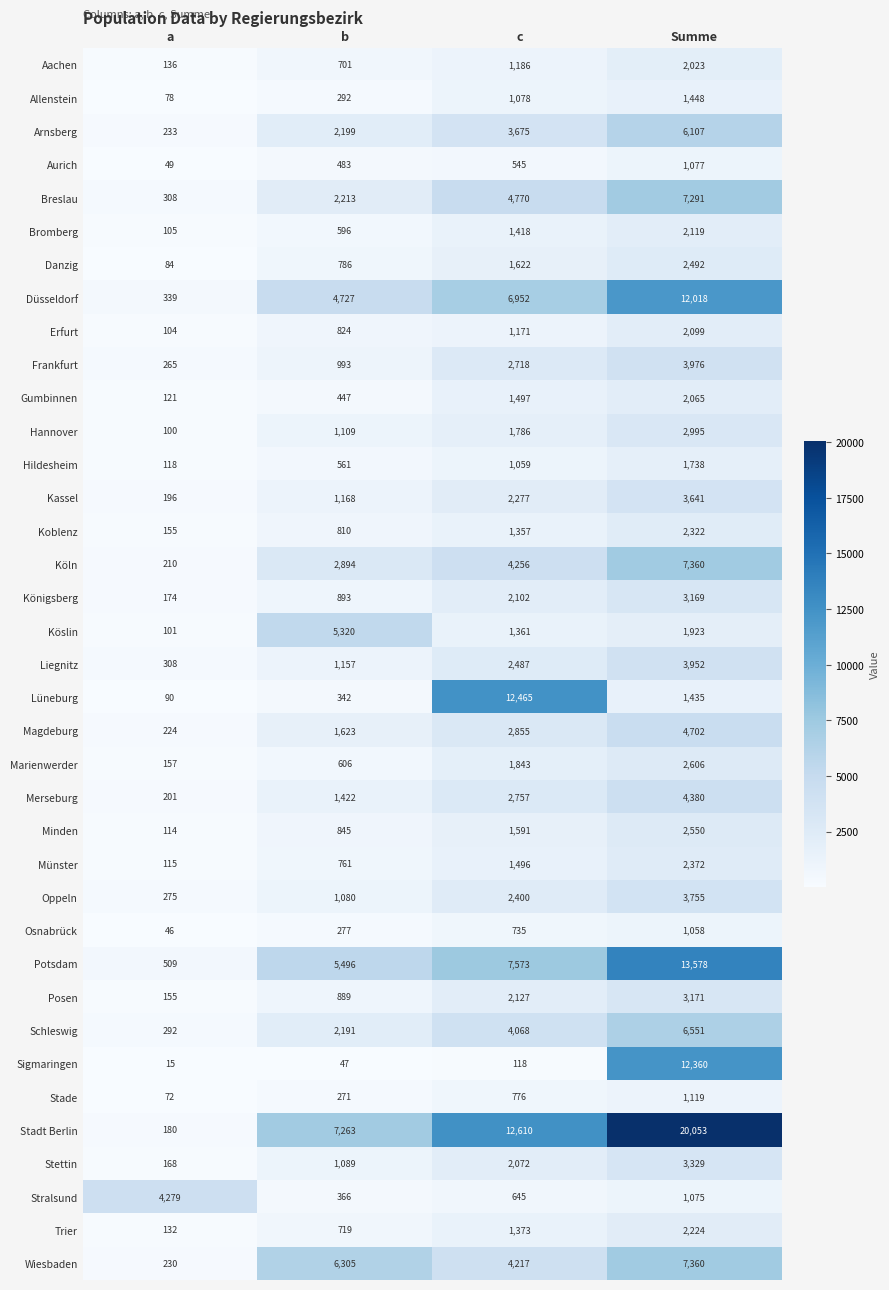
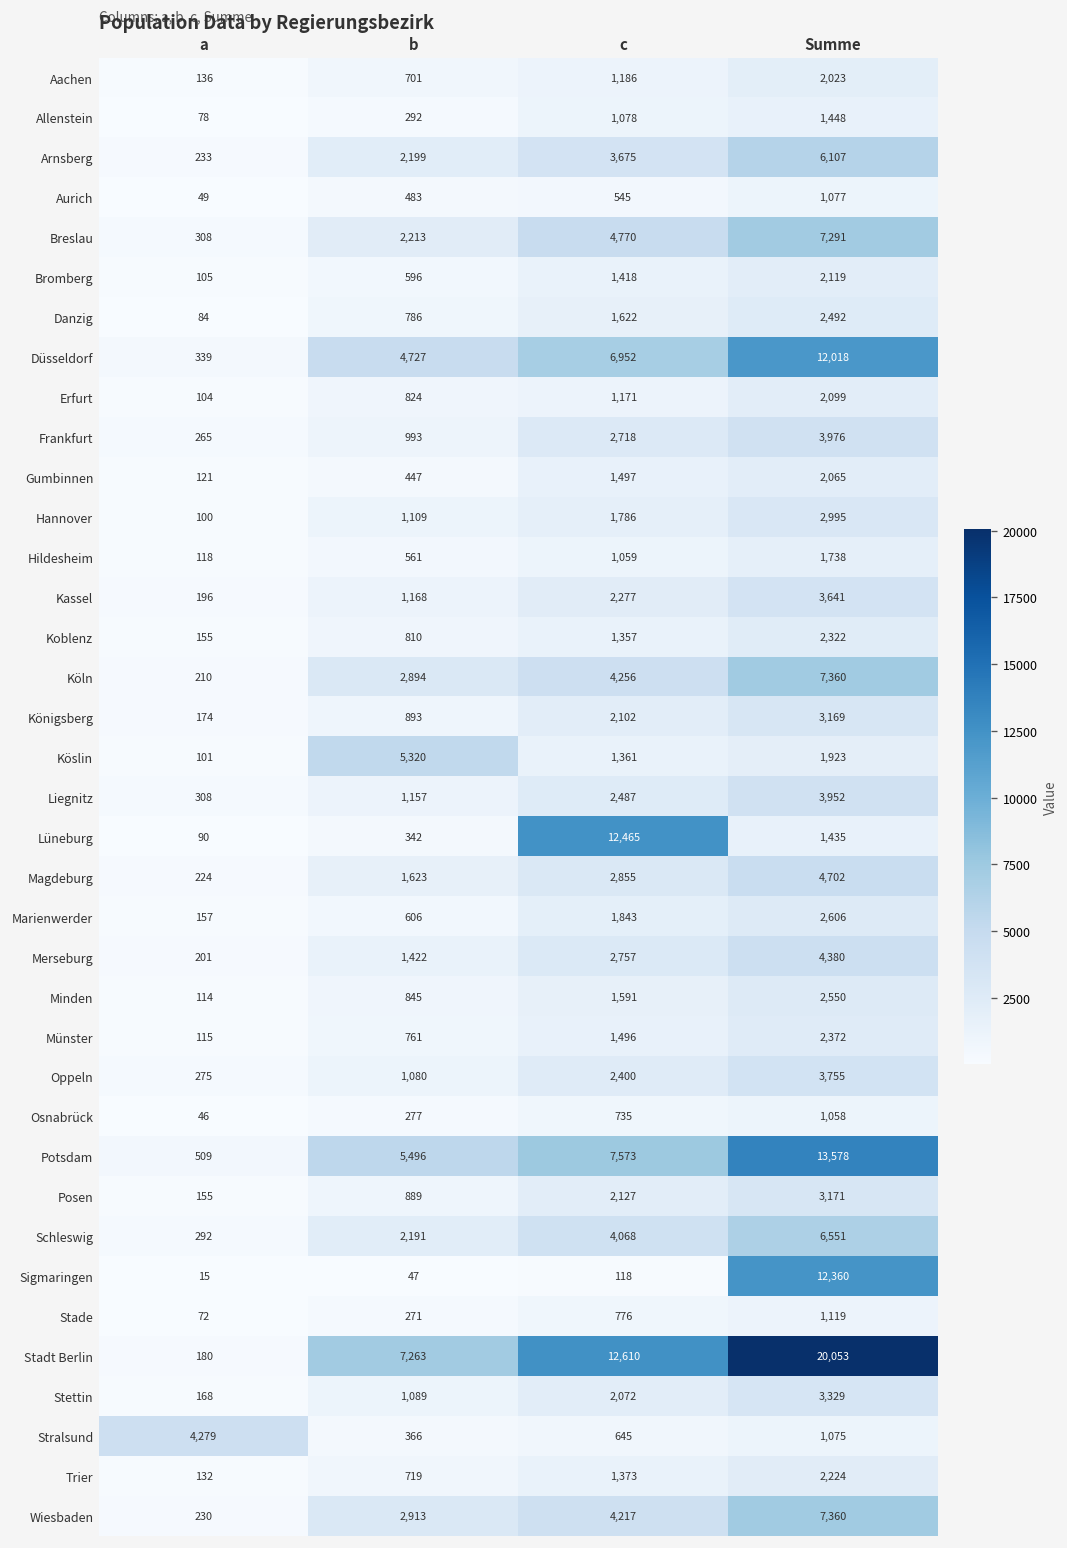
Wiesbaden, b: 6,305 -> 2,913
